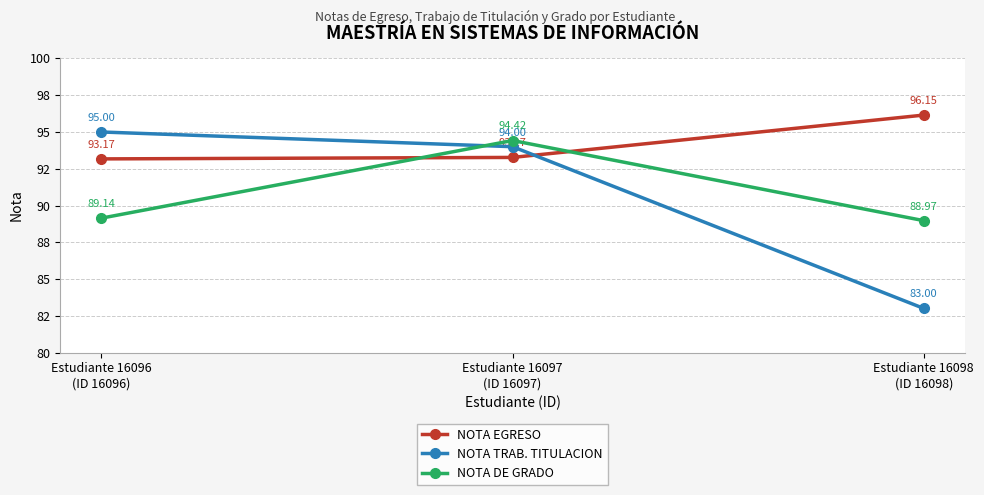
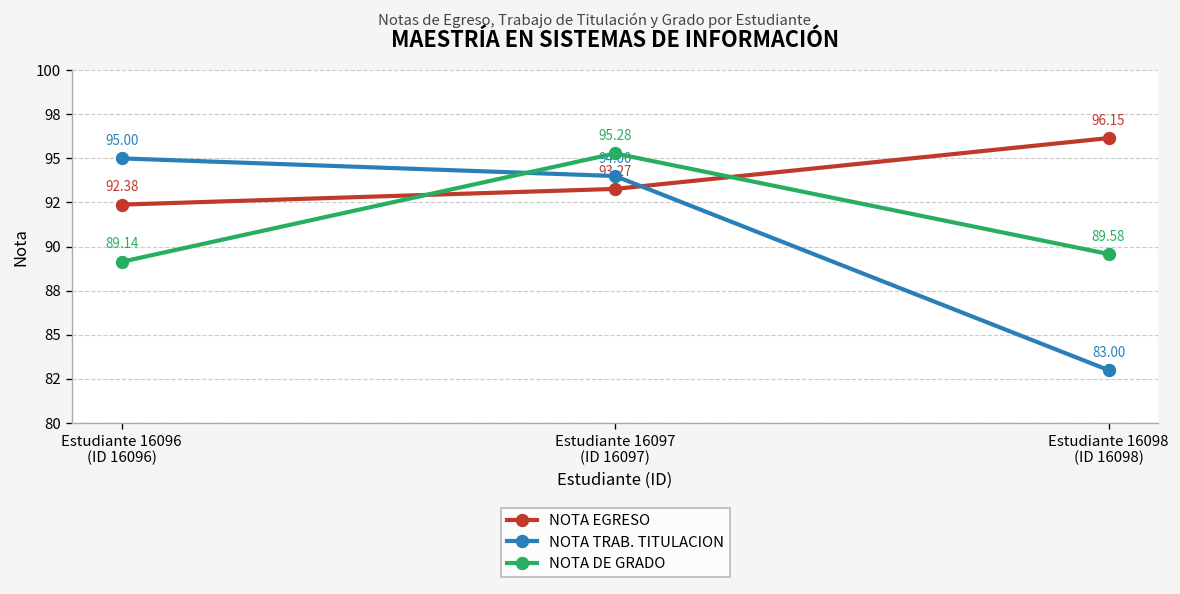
NOTA EGRESO, Estudiante 16096 (ID 16096): 93.17 -> 92.38
NOTA DE GRADO, Estudiante 16097 (ID 16097): 94.42 -> 95.28
NOTA DE GRADO, Estudiante 16098 (ID 16098): 88.97 -> 89.58
